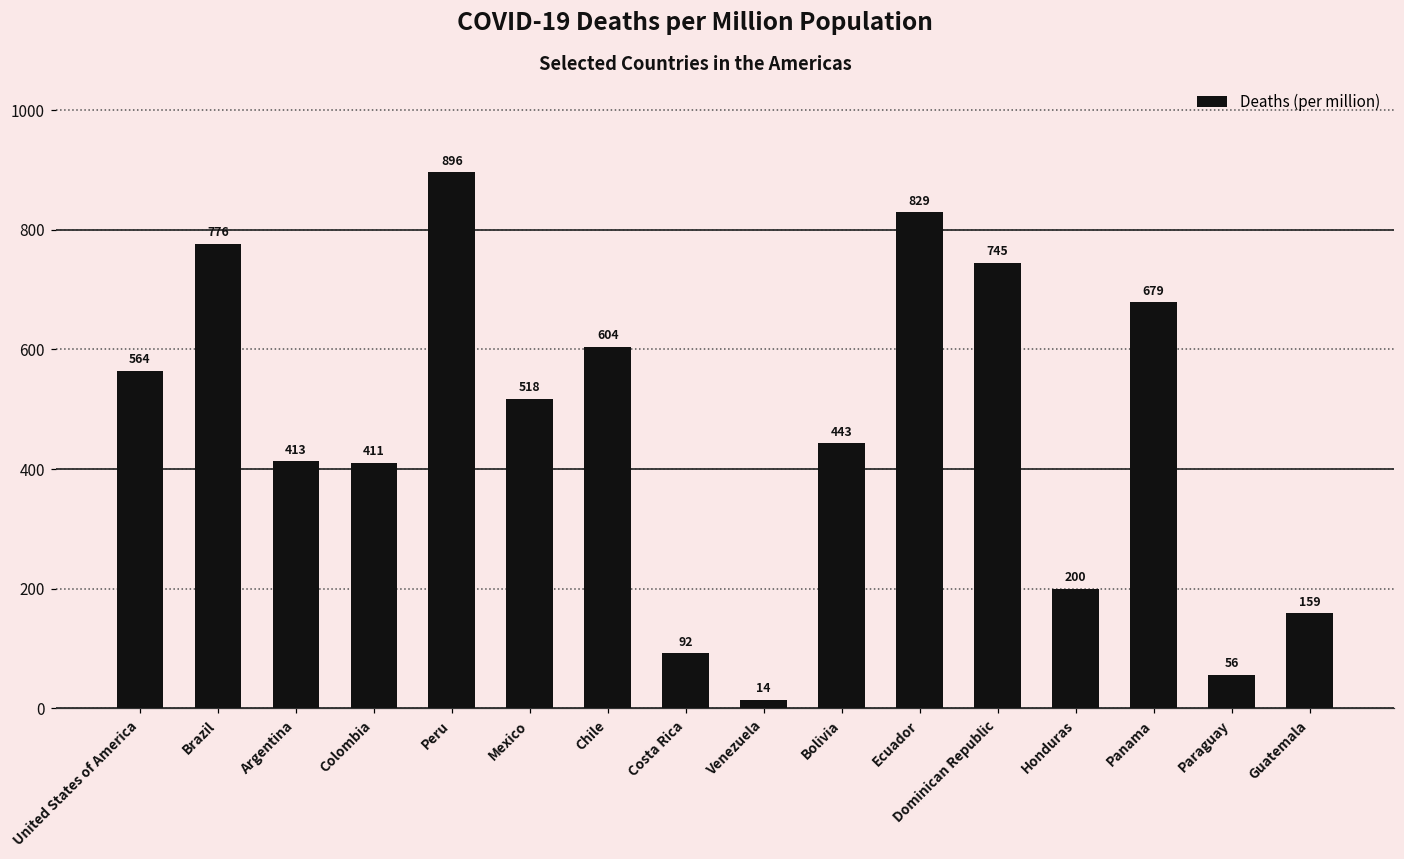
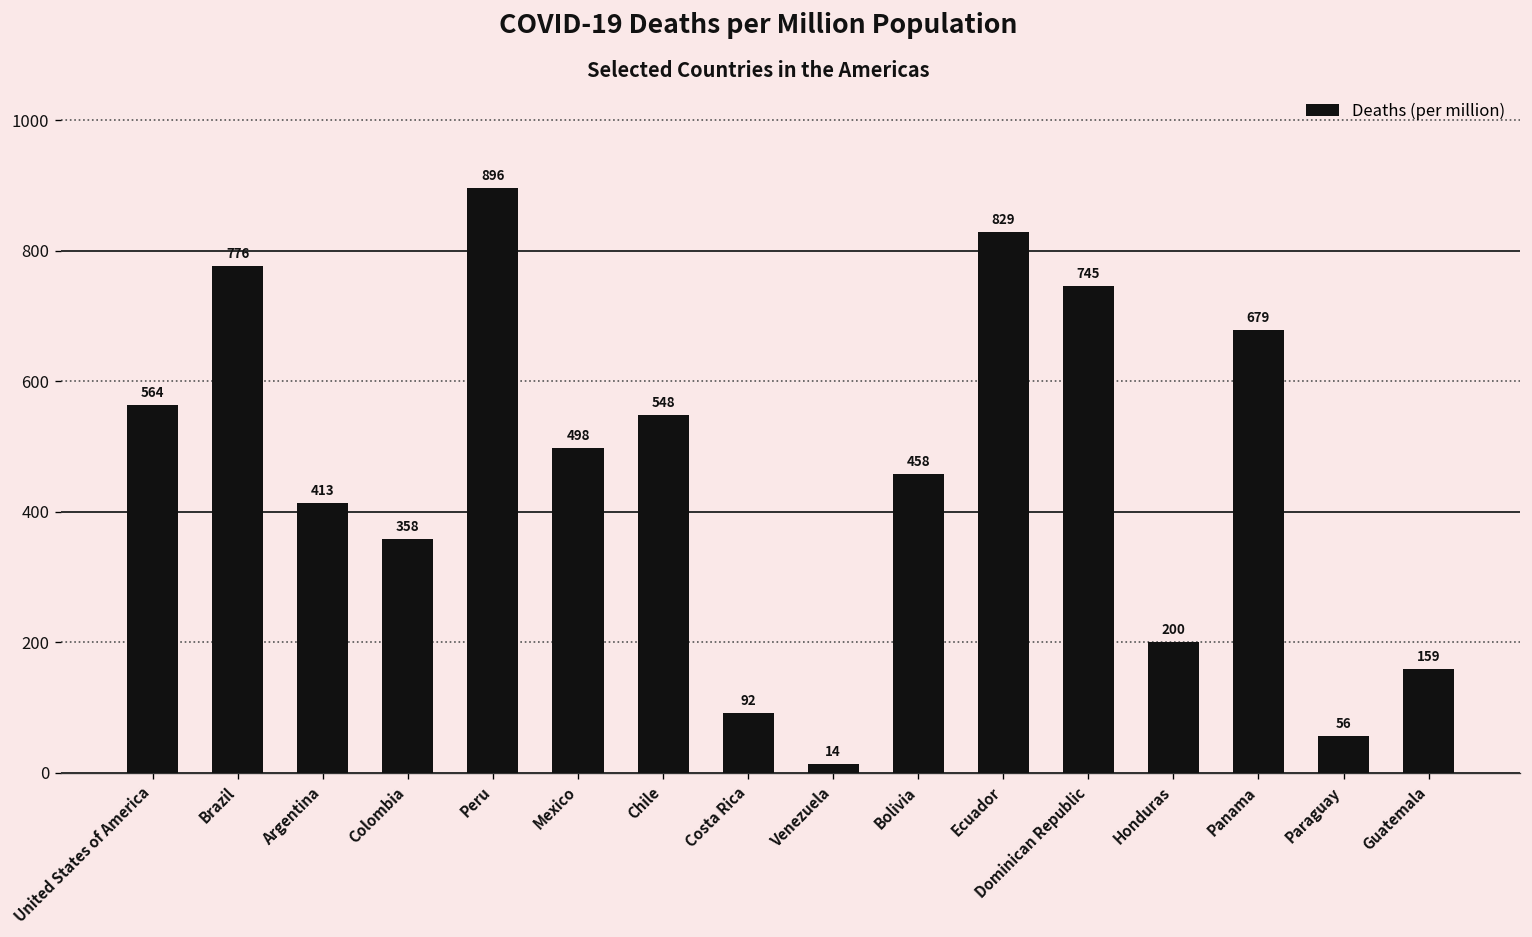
Colombia: 411 -> 358
Mexico: 518 -> 498
Chile: 604 -> 548
Bolivia: 443 -> 458
